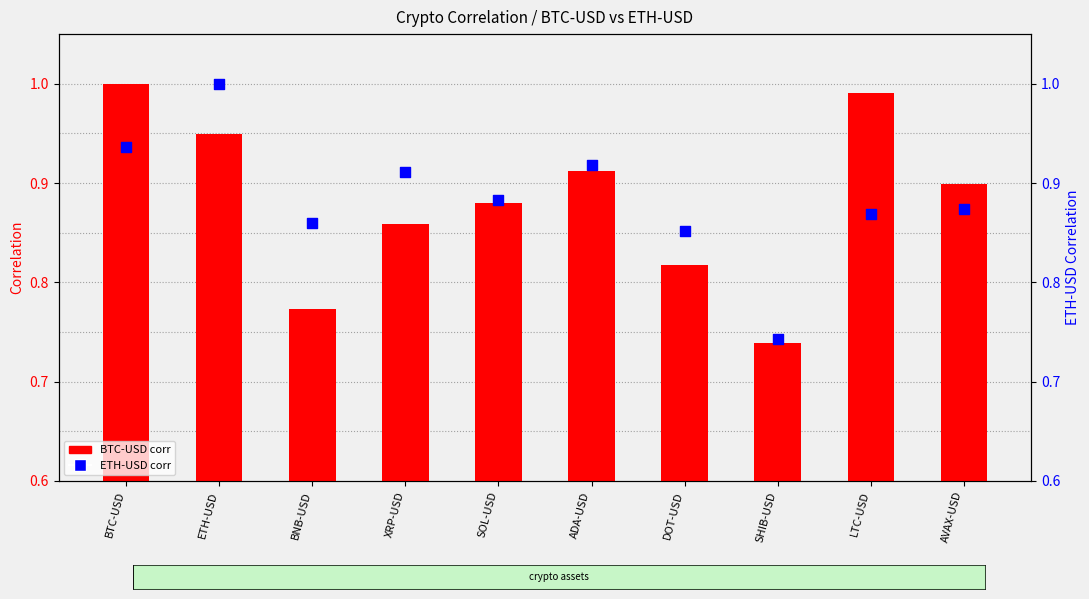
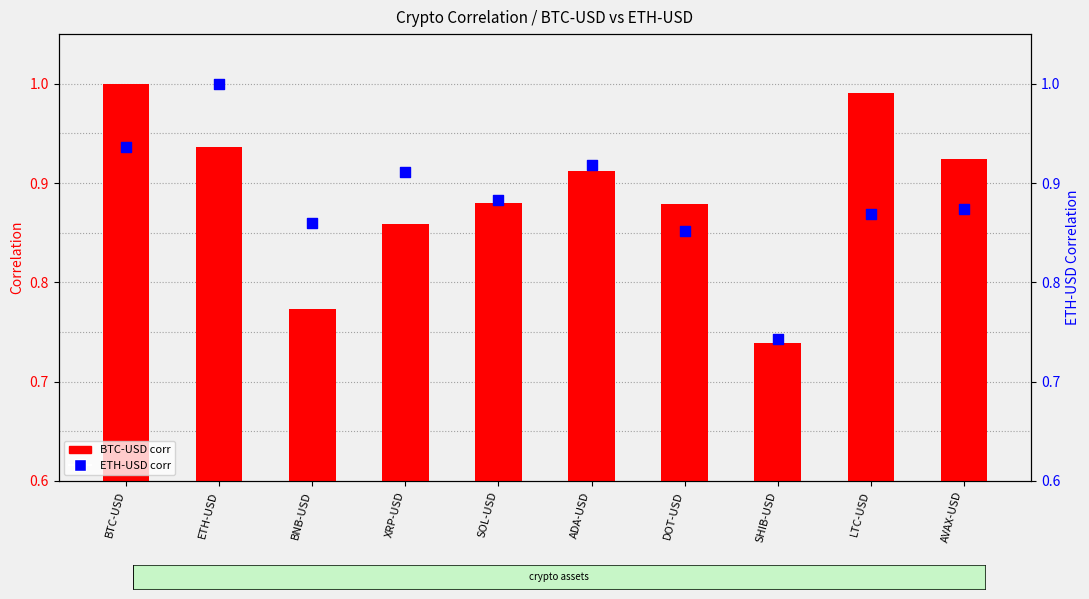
BTC-USD corr, ETH-USD: 0.95 -> 0.94
BTC-USD corr, DOT-USD: 0.82 -> 0.88
BTC-USD corr, AVAX-USD: 0.90 -> 0.92
